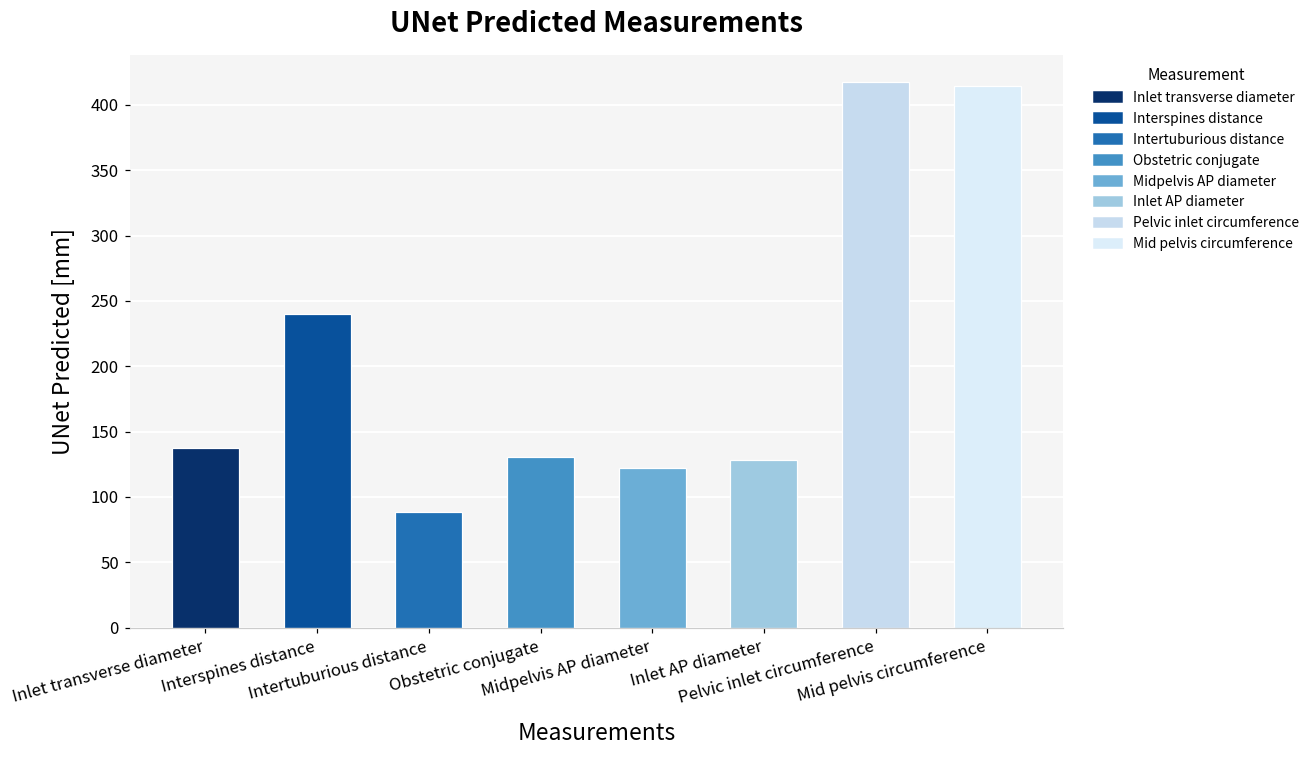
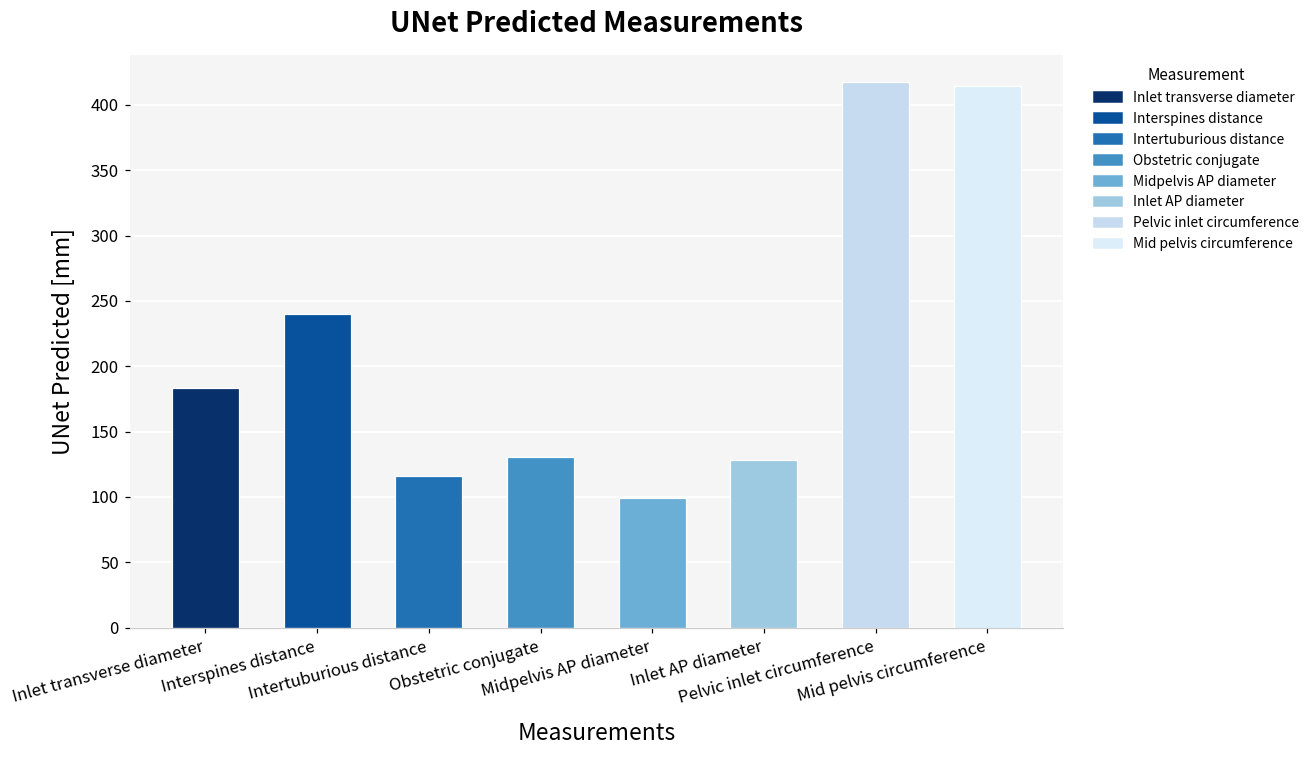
Inlet transverse diameter: 138 -> 184
Intertuburious distance: 89 -> 116
Midpelvis AP diameter: 122 -> 99
